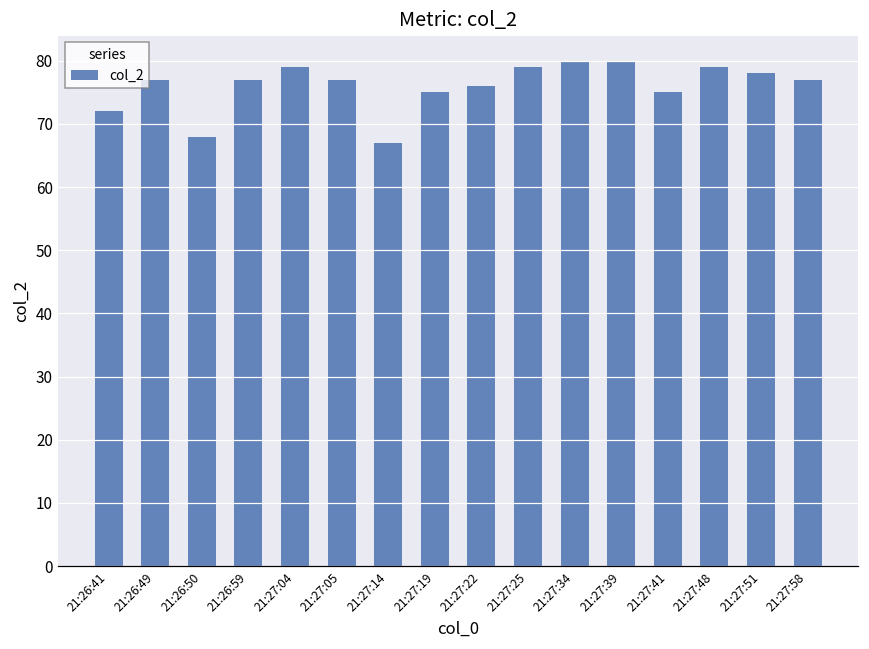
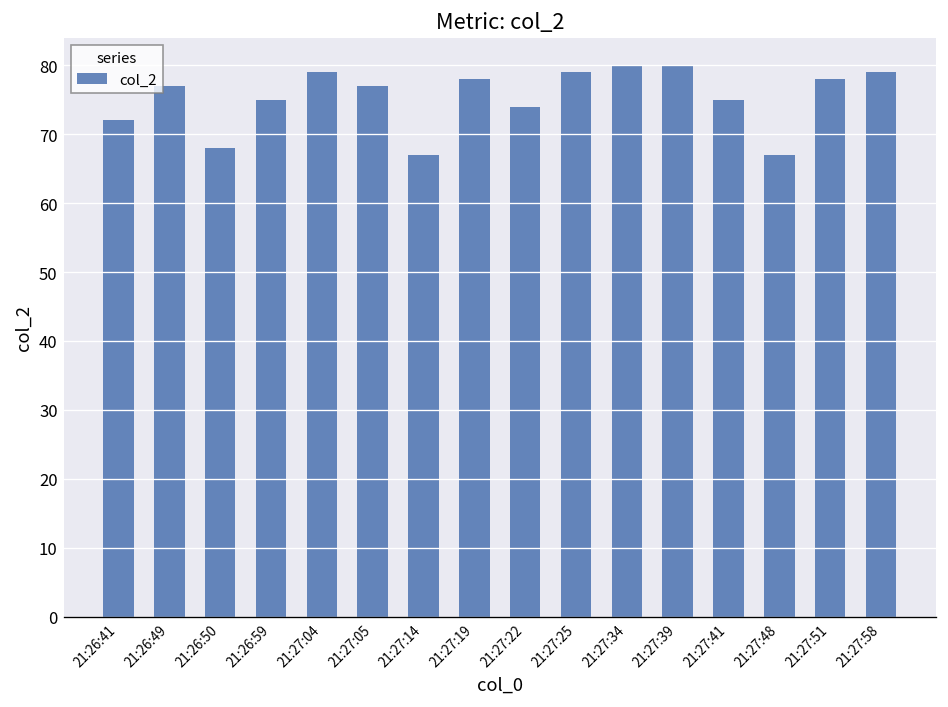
21:26:59: 77 -> 75
21:27:19: 75 -> 78
21:27:22: 76 -> 74
21:27:48: 79 -> 67
21:27:58: 77 -> 79
